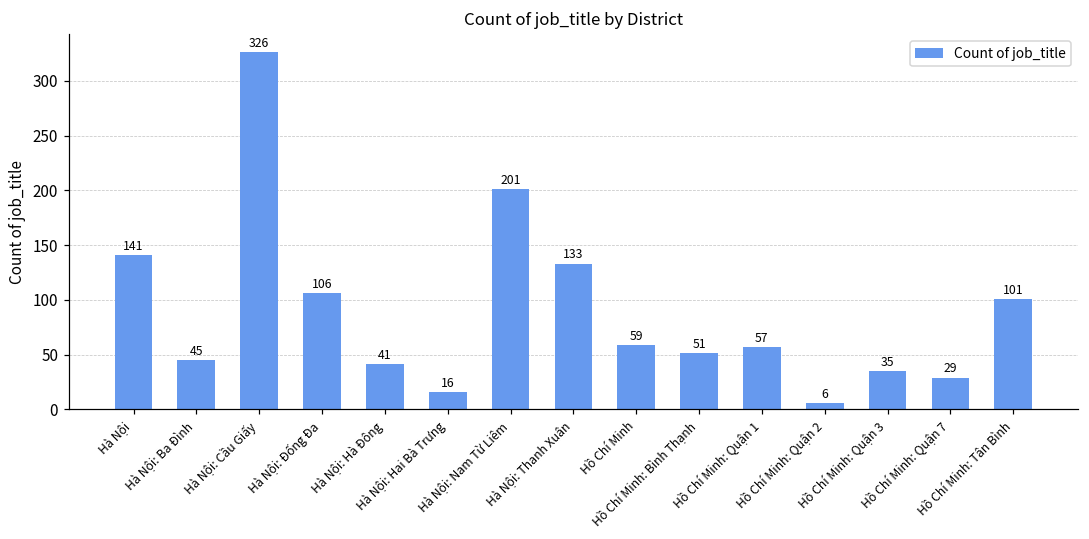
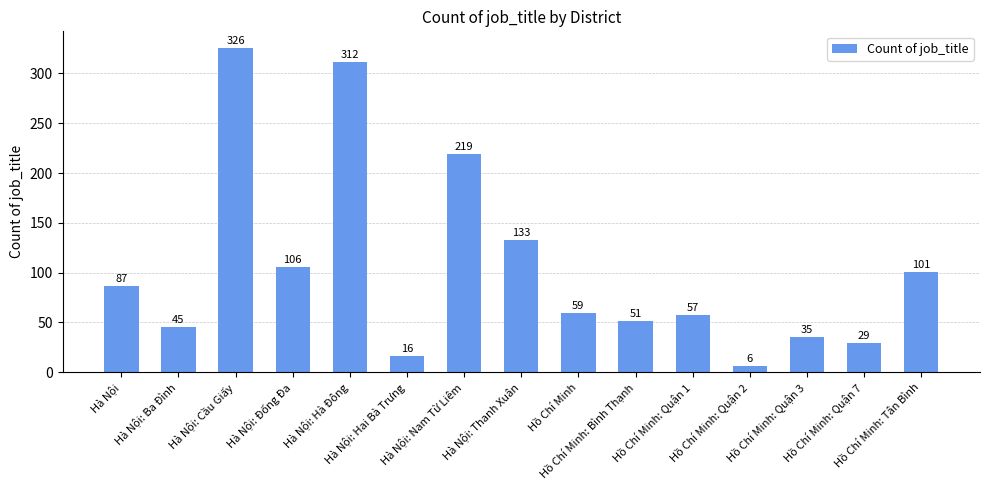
Hà Nội: 141 -> 87
Hà Nội: Hà Đông: 41 -> 312
Hà Nội: Nam Từ Liêm: 201 -> 219
